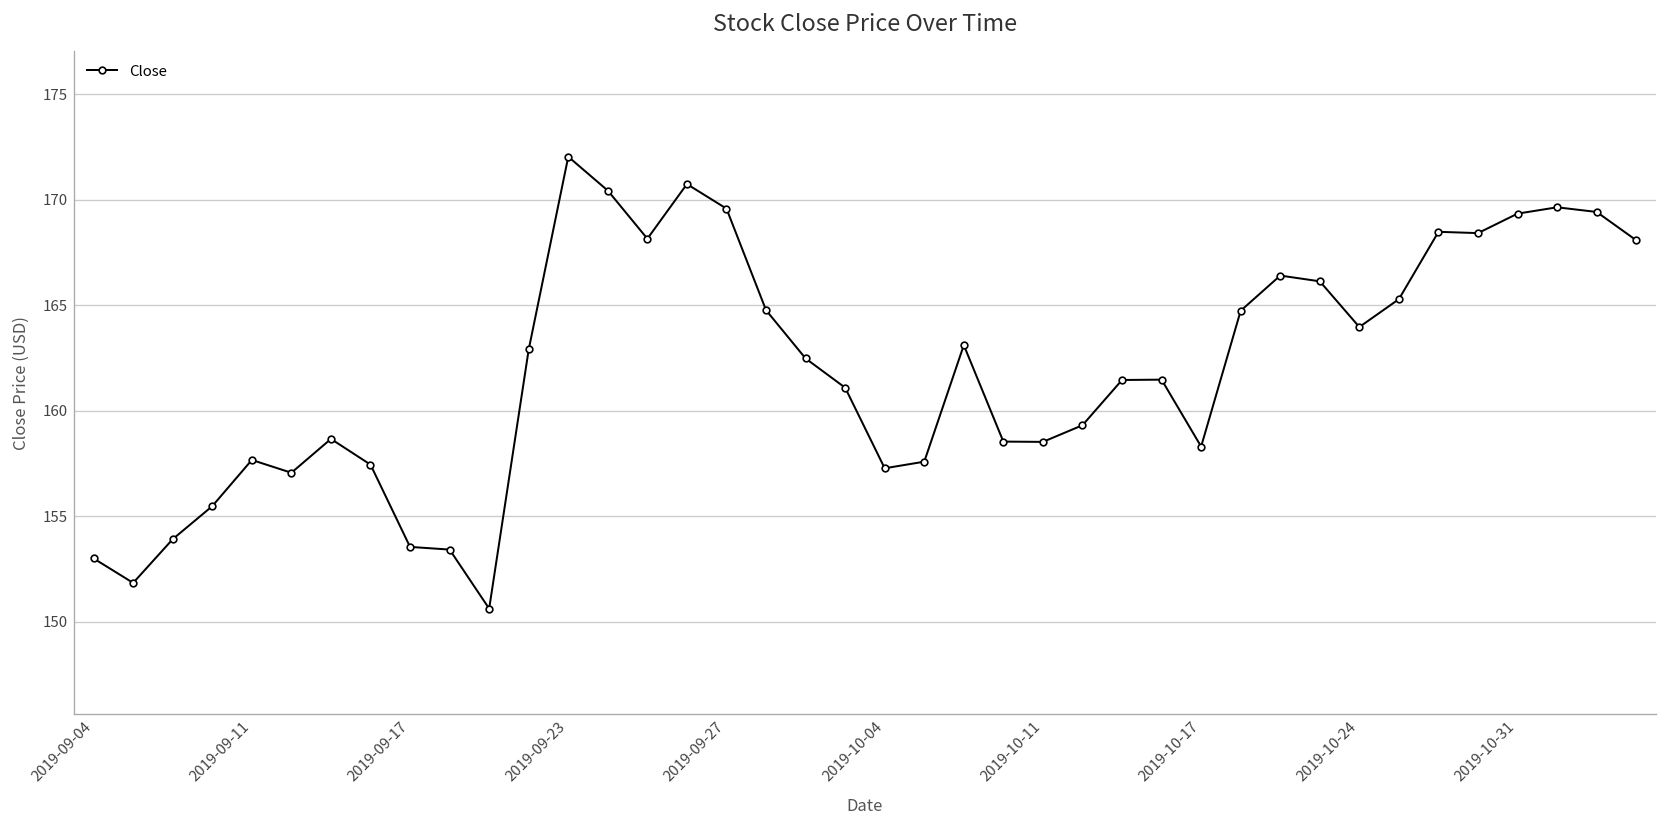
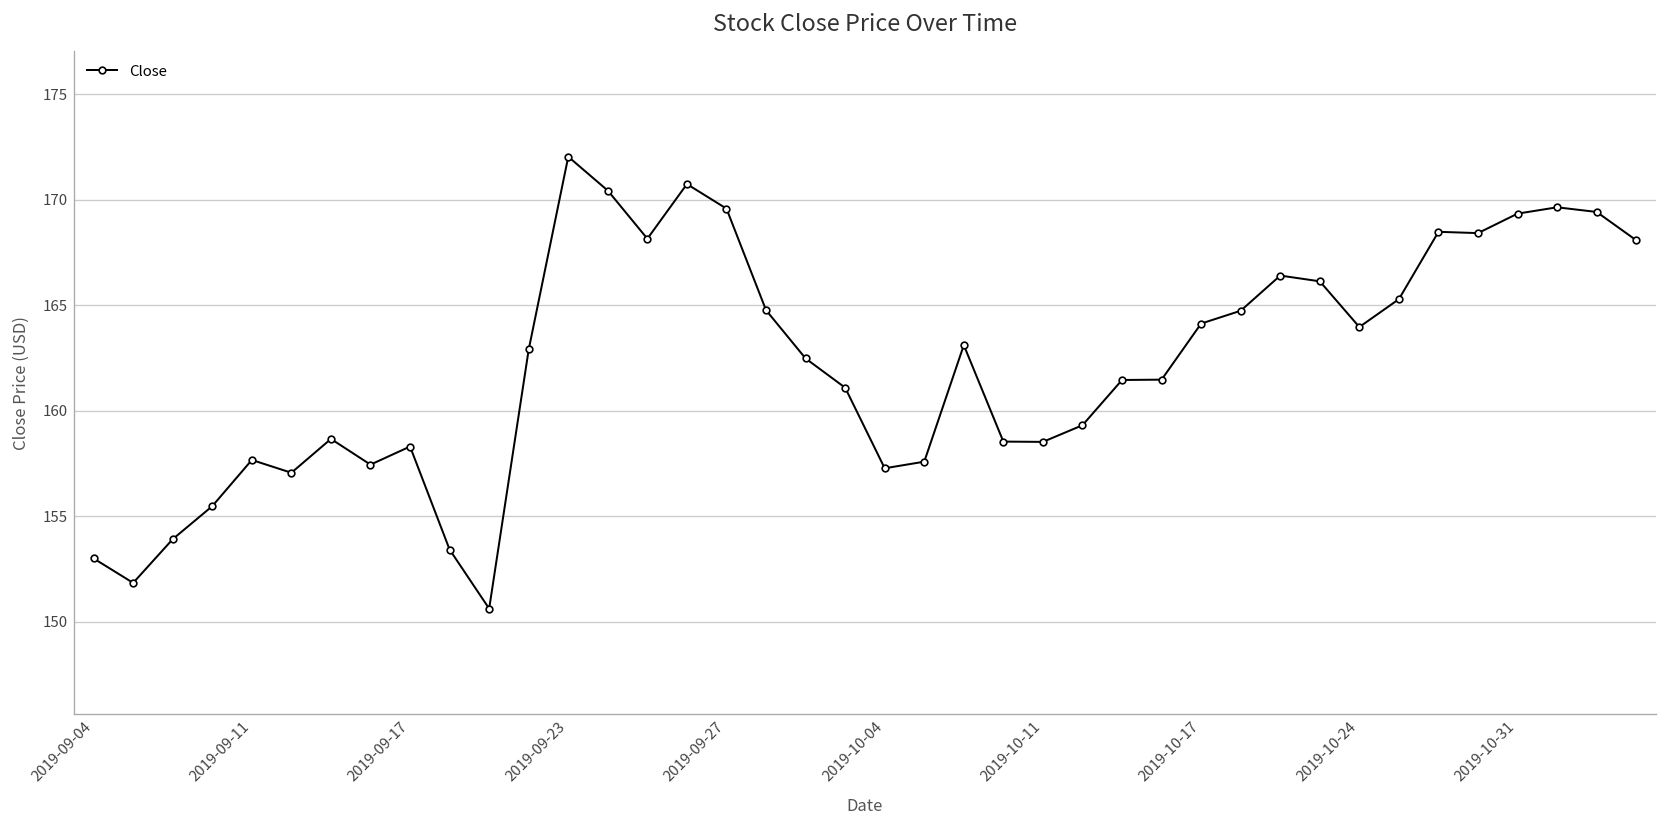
2019-09-17: 153.6 -> 158.3
2019-10-17: 158.3 -> 164.1
